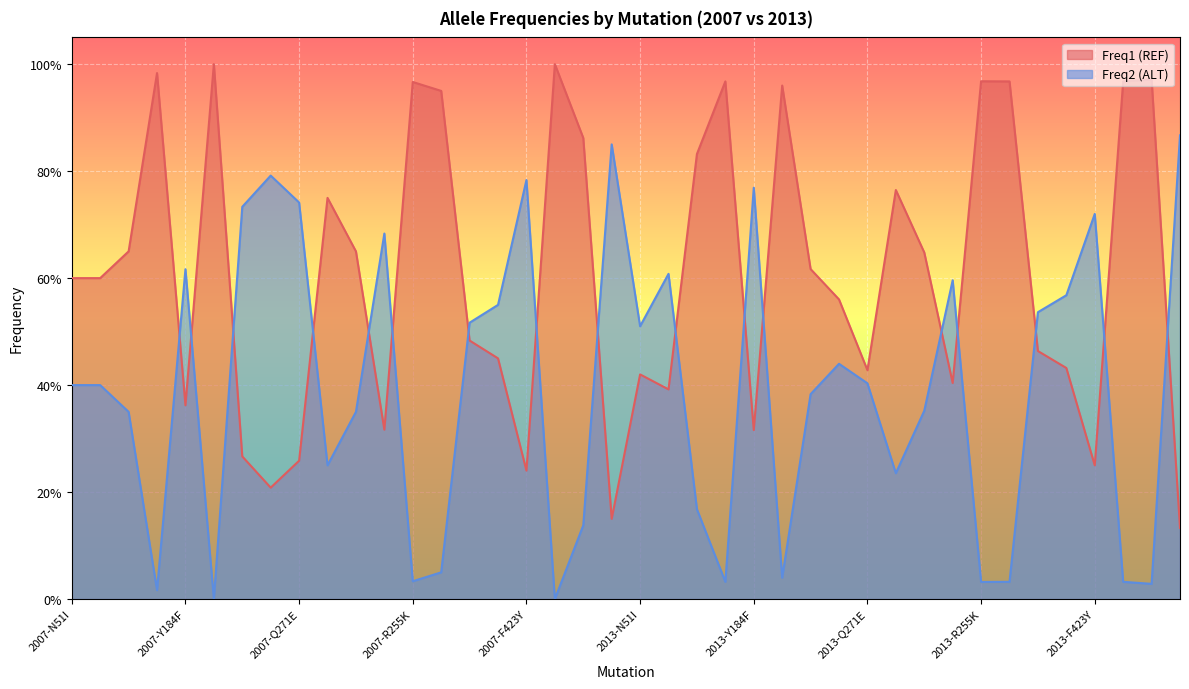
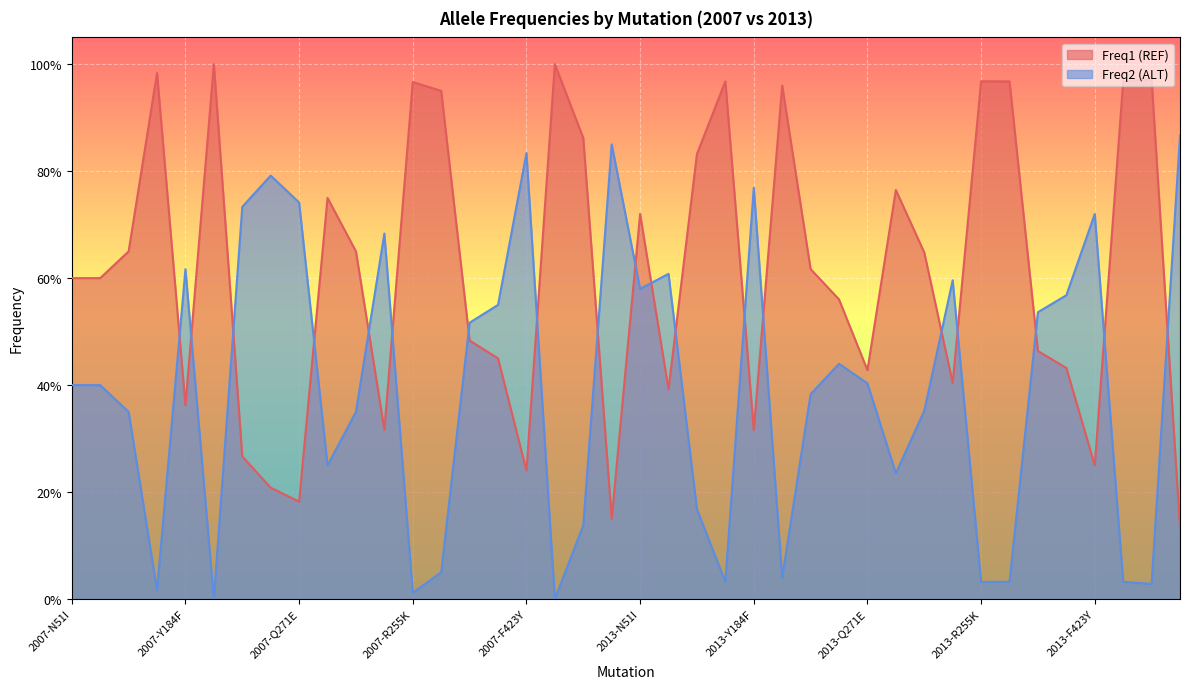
Freq1 (REF), 2007-Q271E: 26% -> 18%
Freq2 (ALT), 2007-R255K: 3% -> 1%
Freq2 (ALT), 2007-F423Y: 78% -> 83%
Freq1 (REF), 2013-N51I: 42% -> 72%
Freq2 (ALT), 2013-N51I: 51% -> 58%
